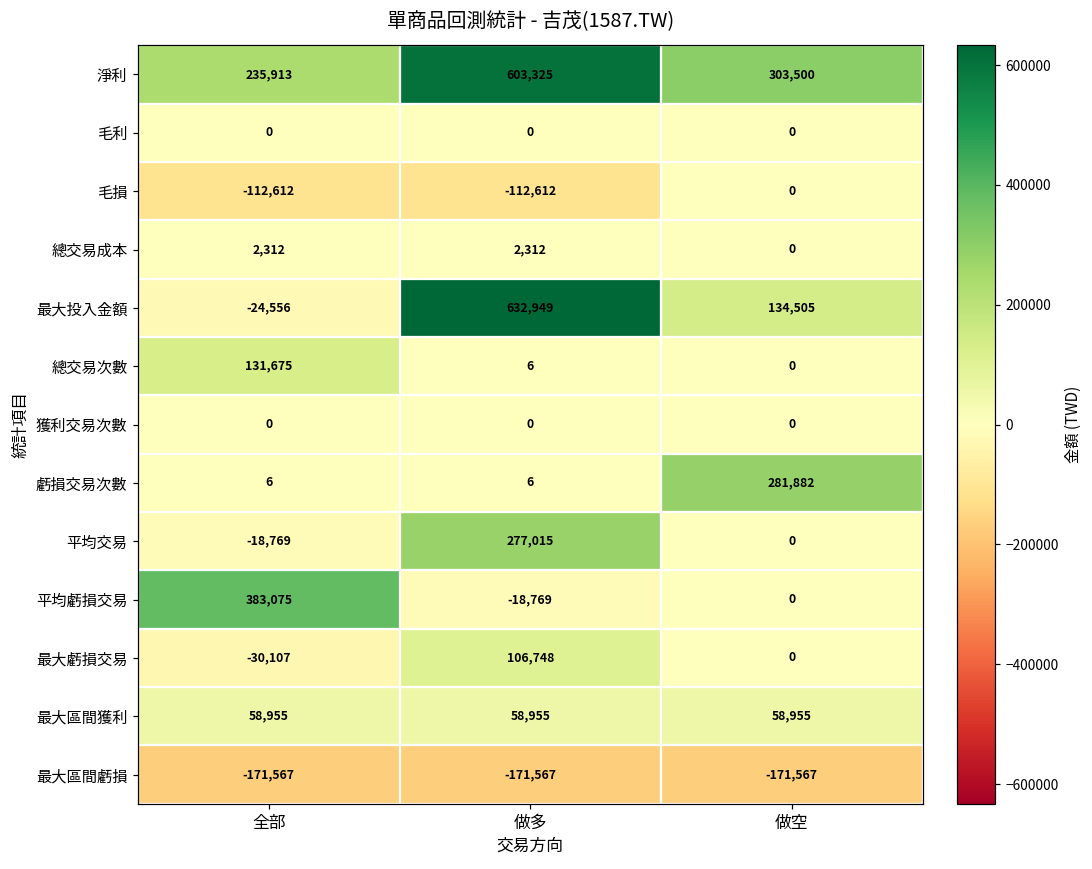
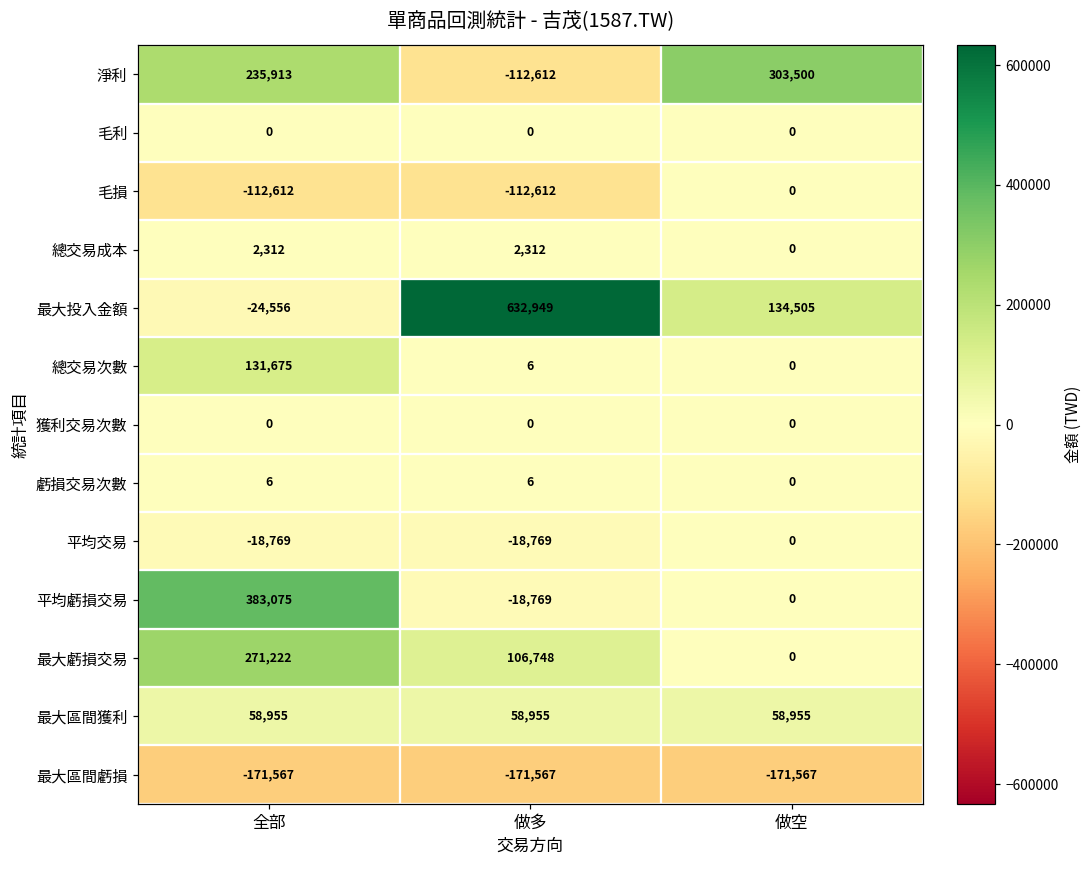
淨利, 做多: 603,325 -> -112,612
虧損交易次數, 做空: 281,882 -> 0
平均交易, 做多: 277,015 -> -18,769
最大虧損交易, 全部: -30,107 -> 271,222
